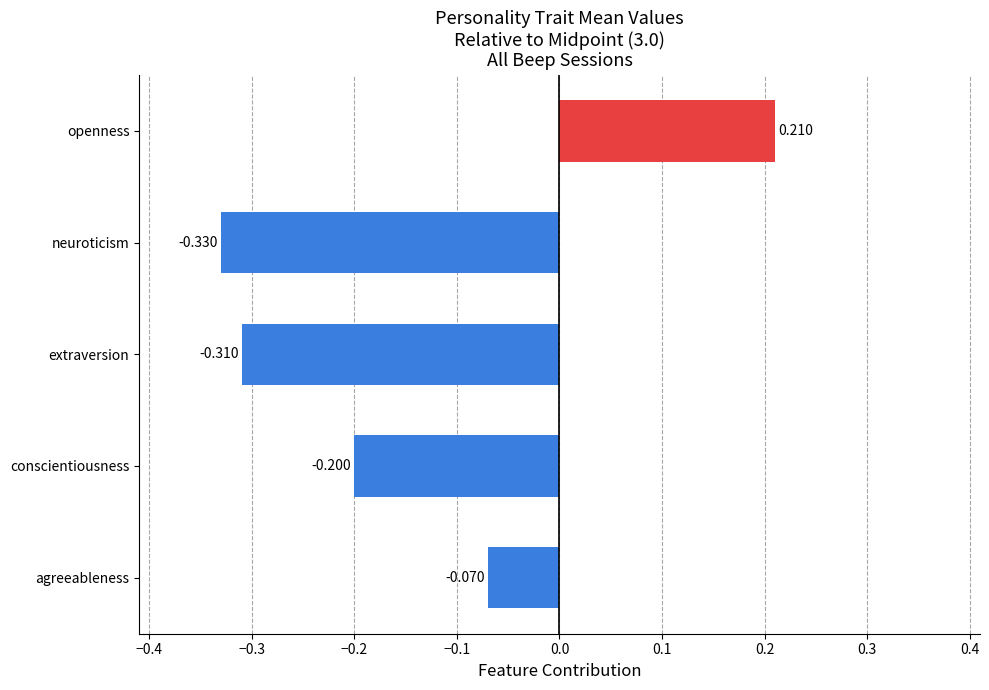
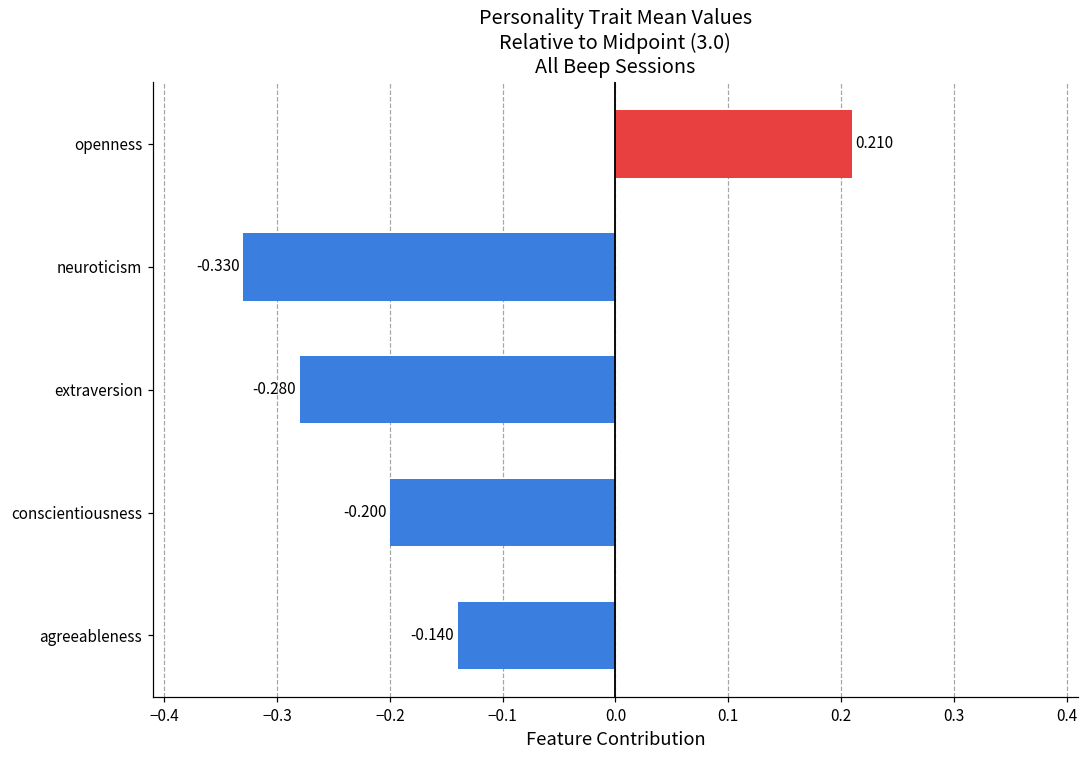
extraversion: -0.310 -> -0.280
agreeableness: -0.070 -> -0.140
